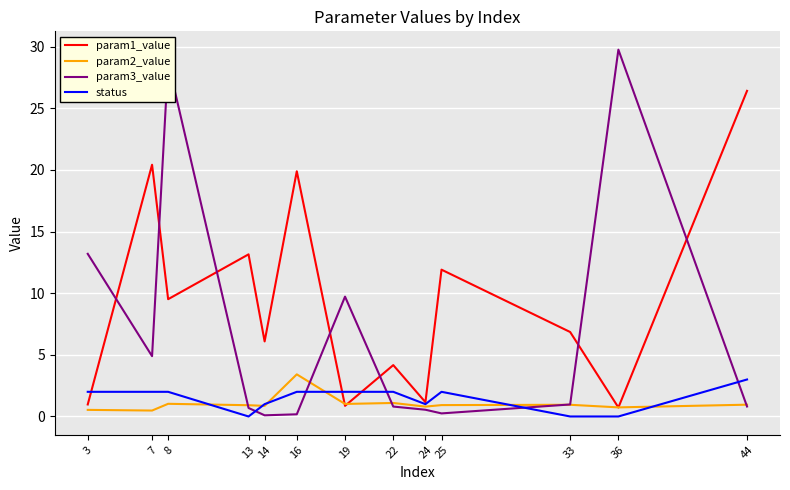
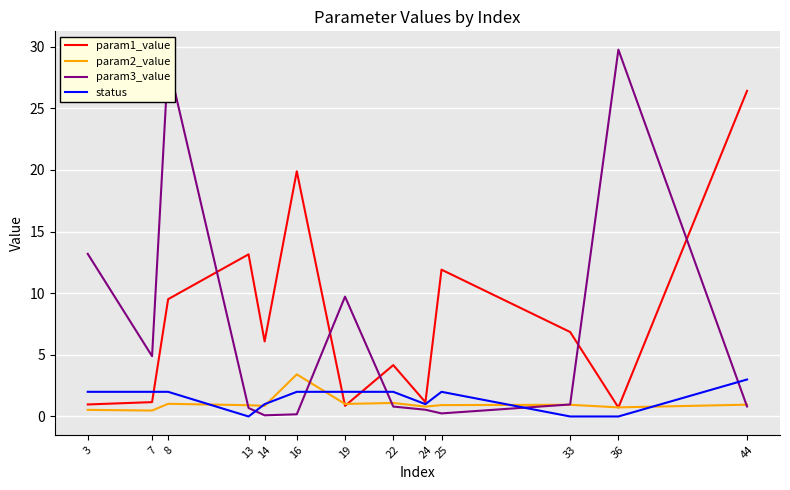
param1_value, 7: 20.4 -> 1.2
